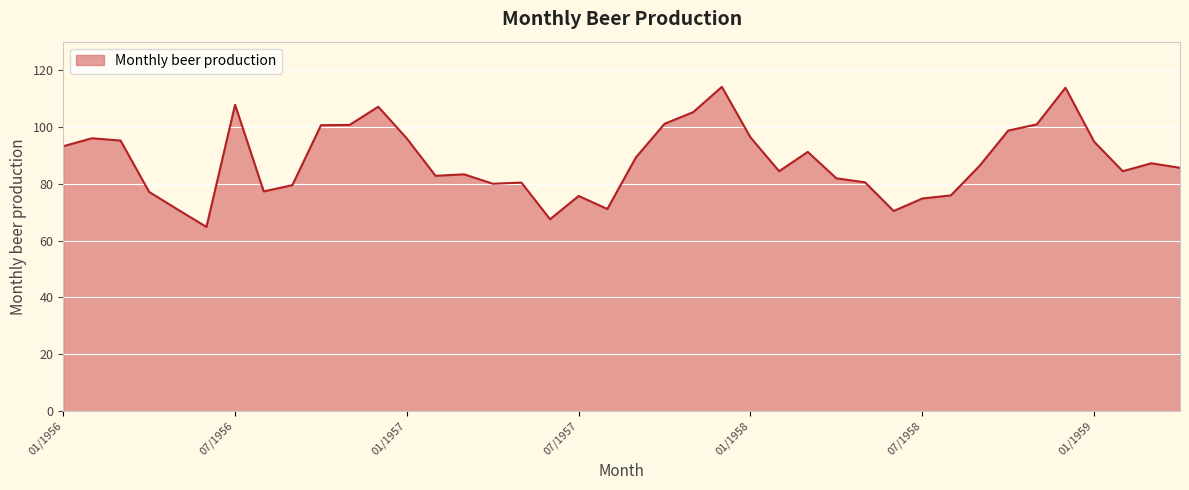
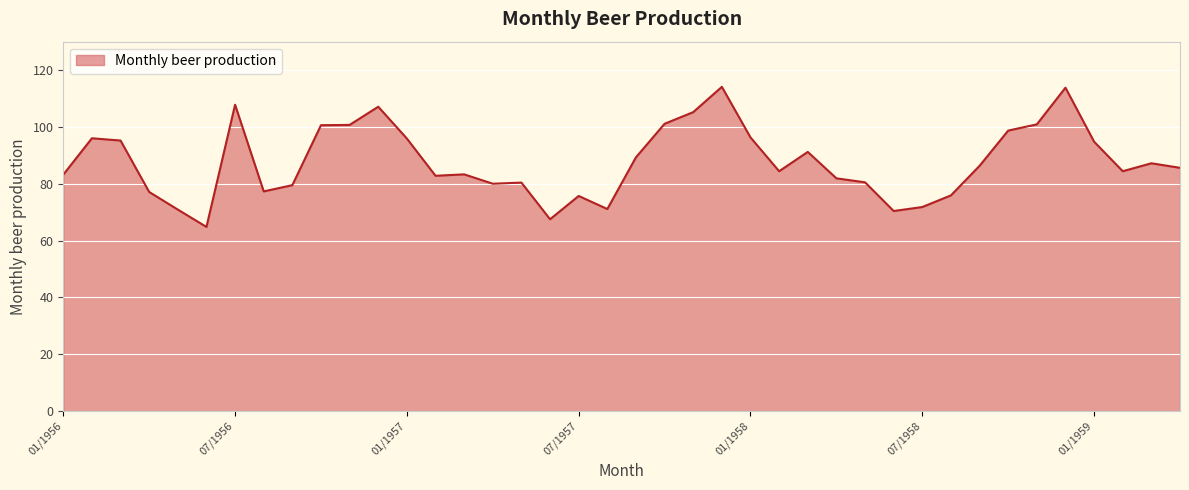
01/1956: 93 -> 83
07/1958: 75 -> 72
